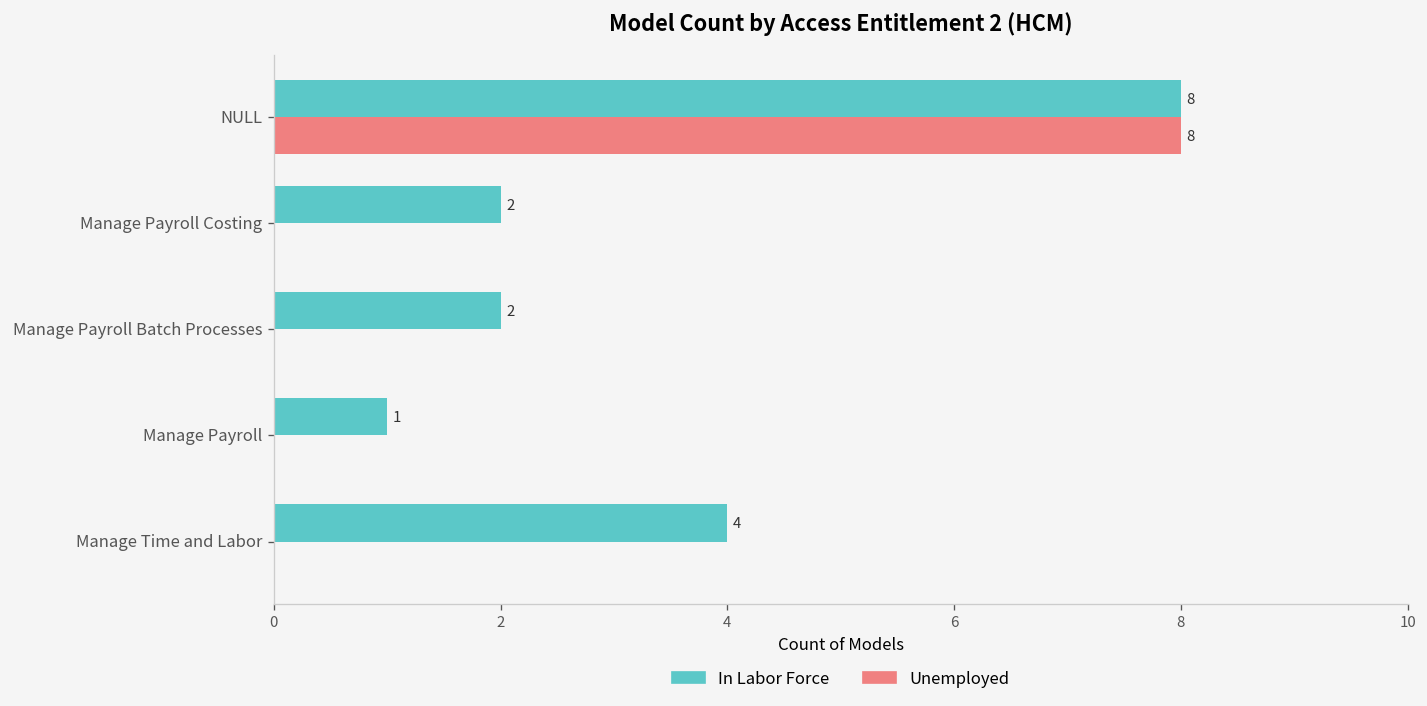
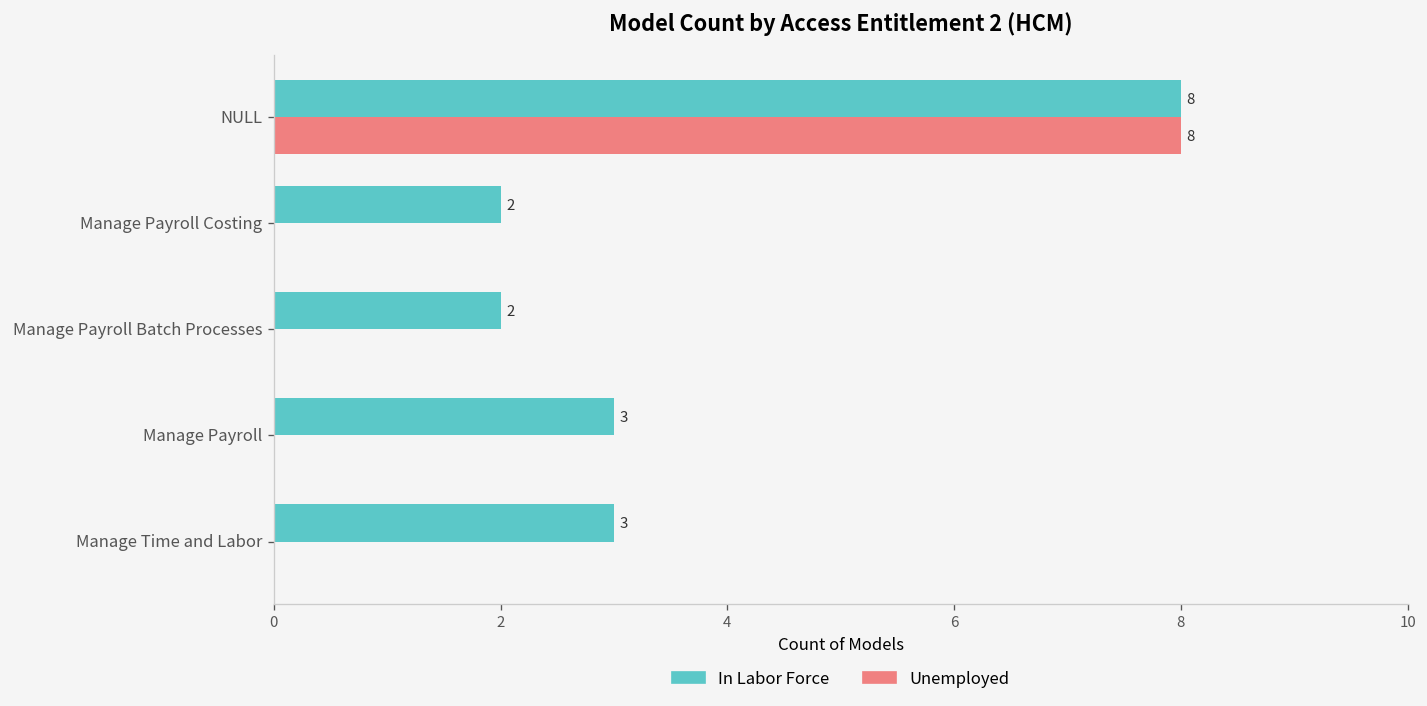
In Labor Force, Manage Payroll: 1 -> 3
In Labor Force, Manage Time and Labor: 4 -> 3
